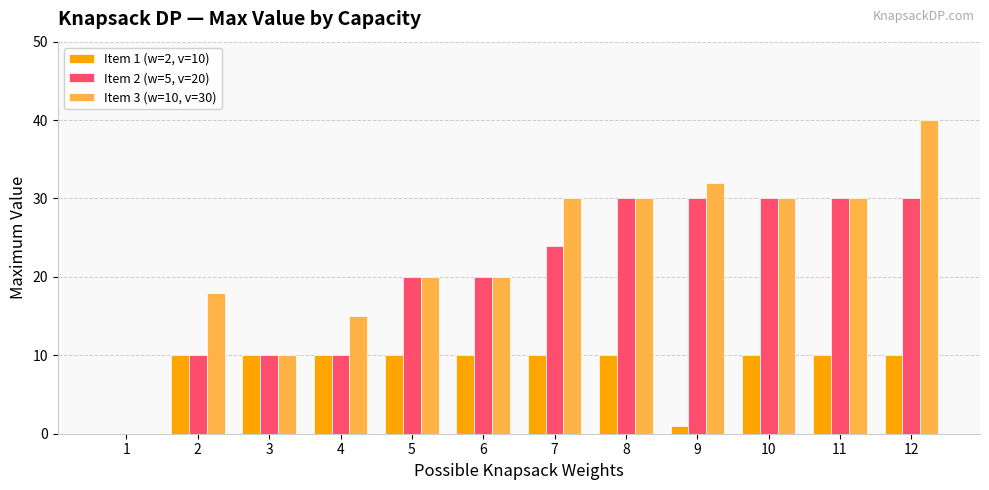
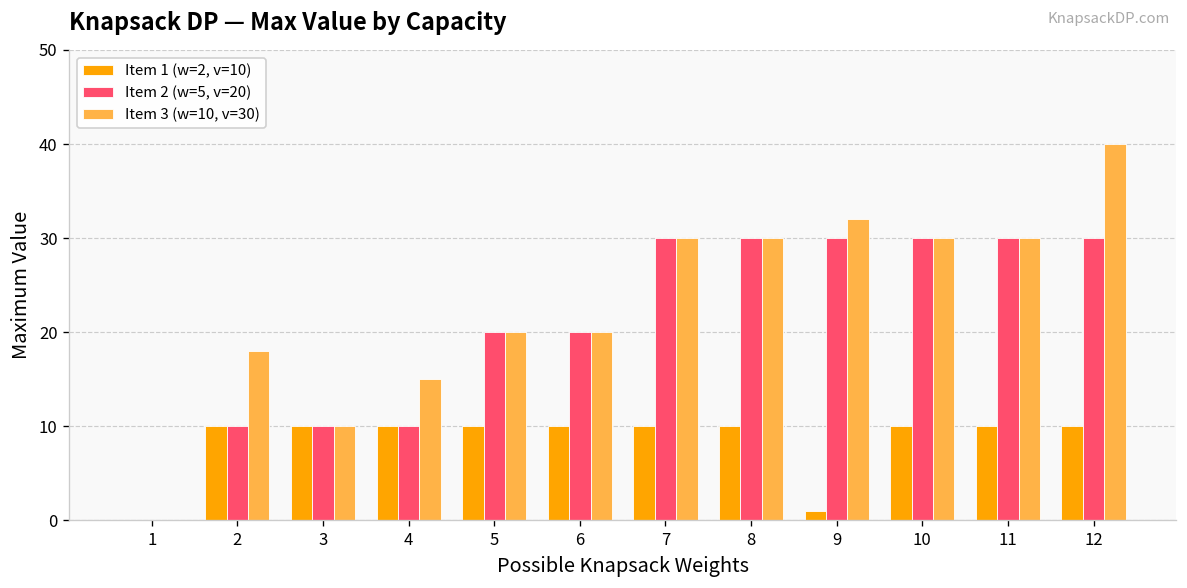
Item 2 (w=5, v=20), 7: 24 -> 30
